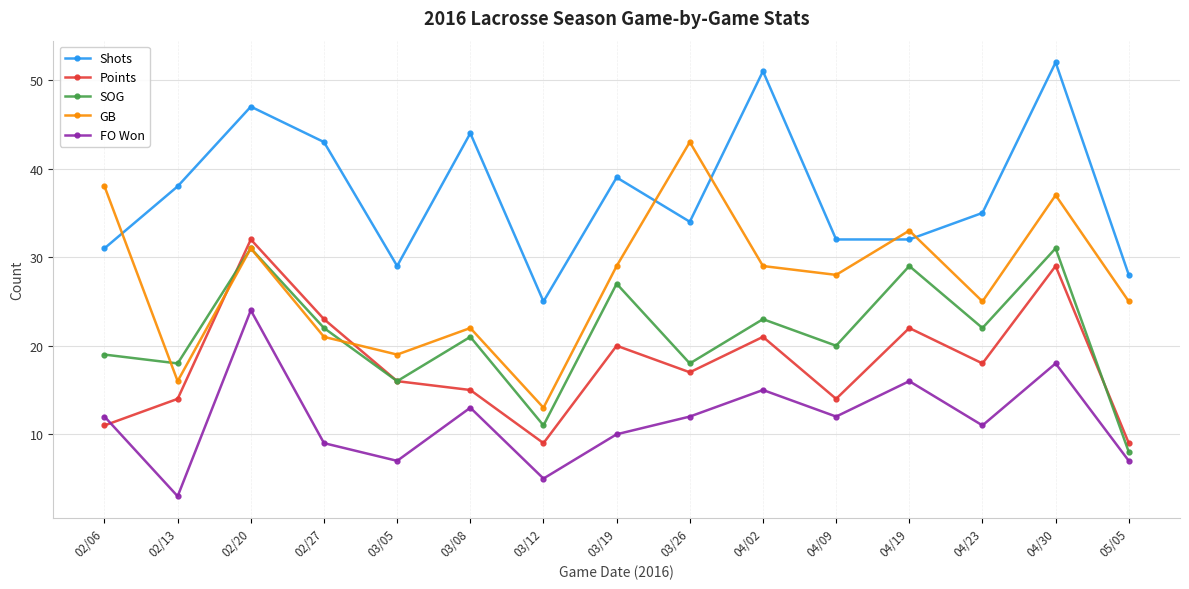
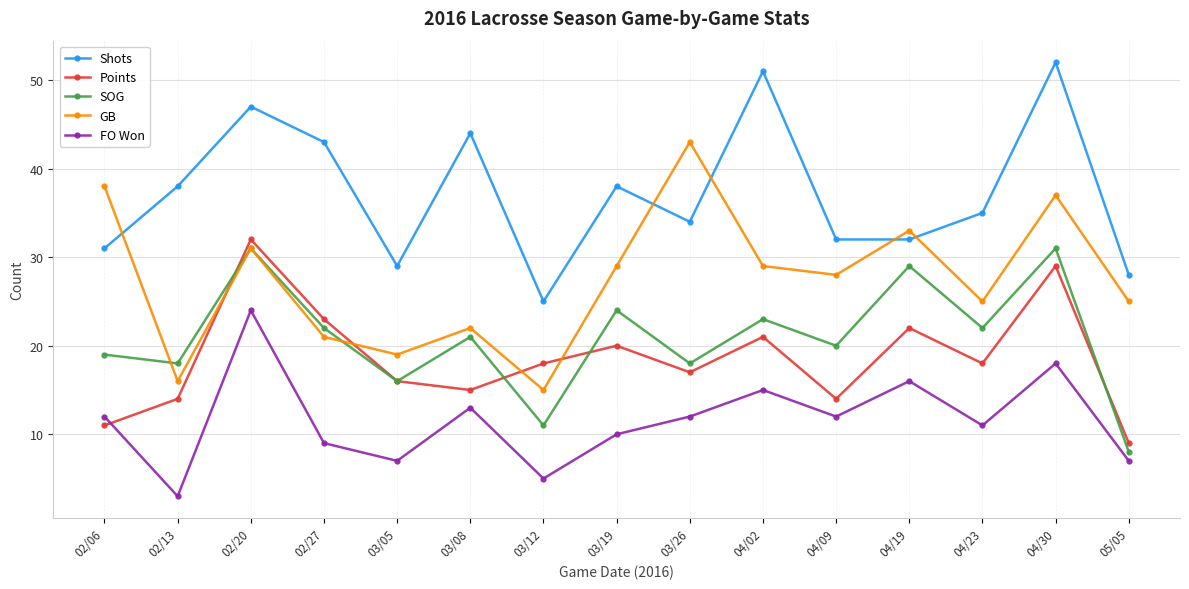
Points, 03/12: 9 -> 18
GB, 03/12: 13 -> 15
Shots, 03/19: 39 -> 38
SOG, 03/19: 27 -> 24
